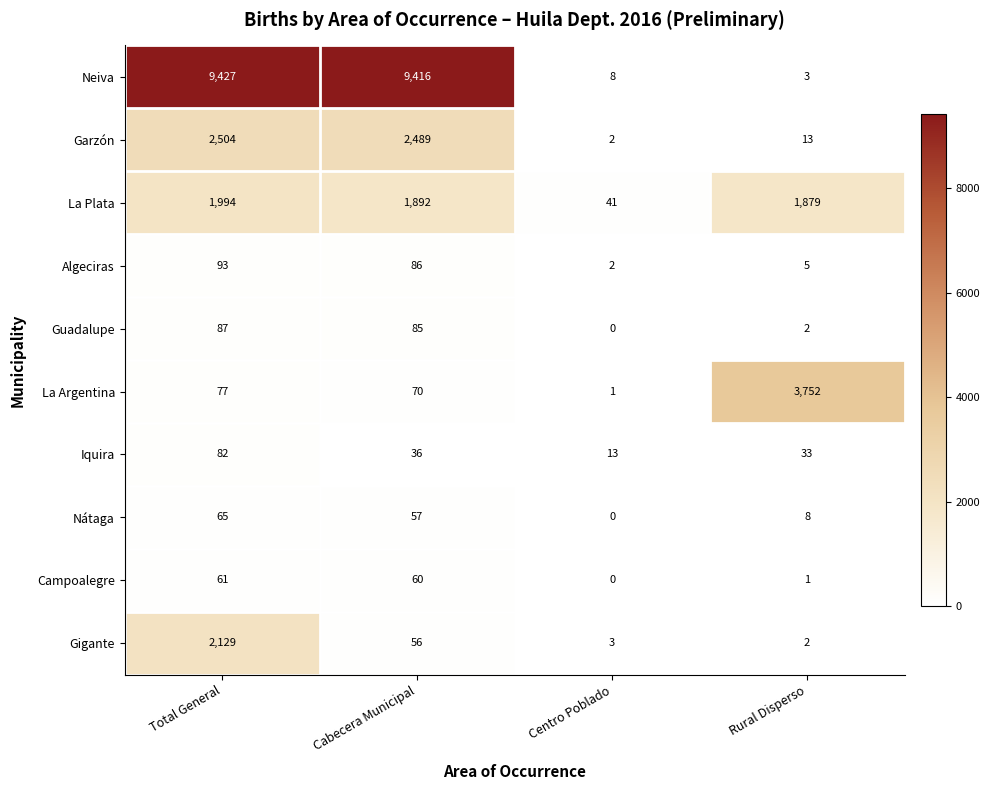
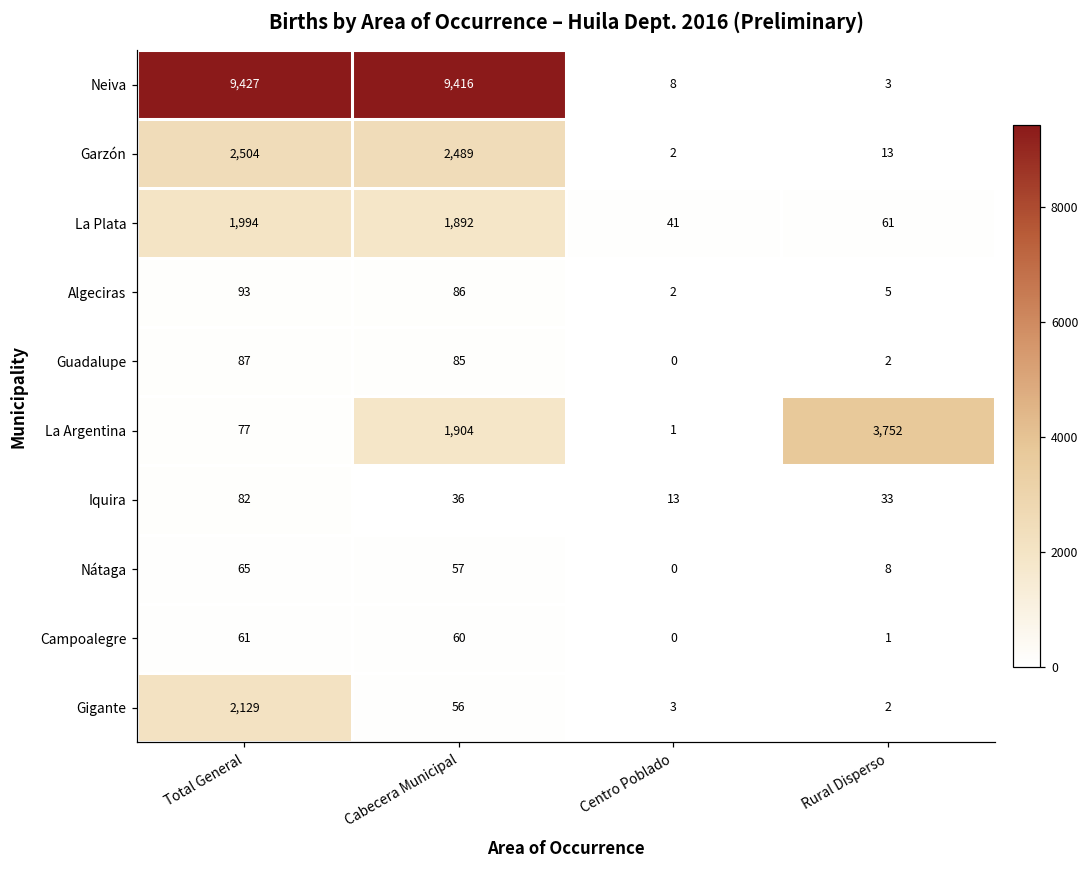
La Plata, Rural Disperso: 1,879 -> 61
La Argentina, Cabecera Municipal: 70 -> 1,904
